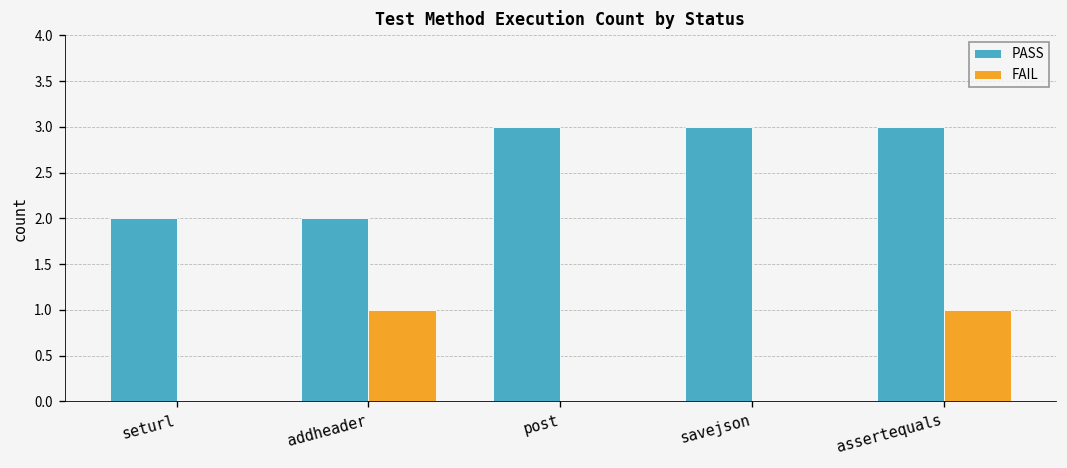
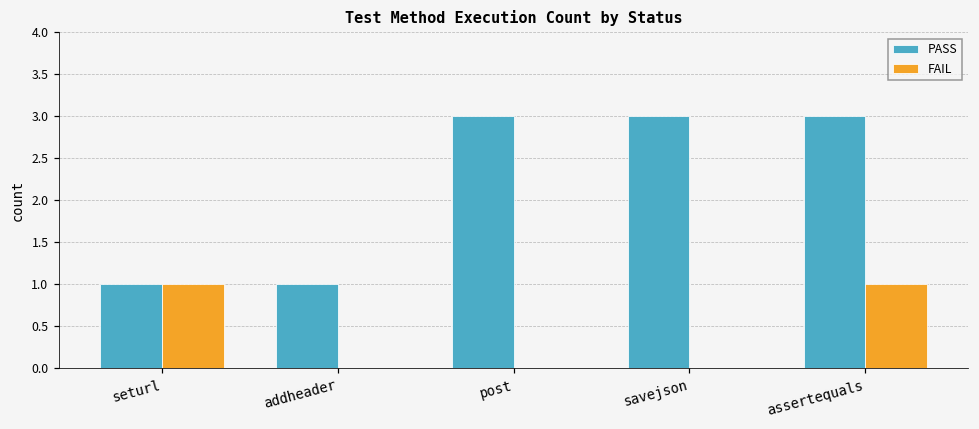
PASS, seturl: 2 -> 1
FAIL, seturl: 0 -> 1
PASS, addheader: 2 -> 1
FAIL, addheader: 1 -> 0
